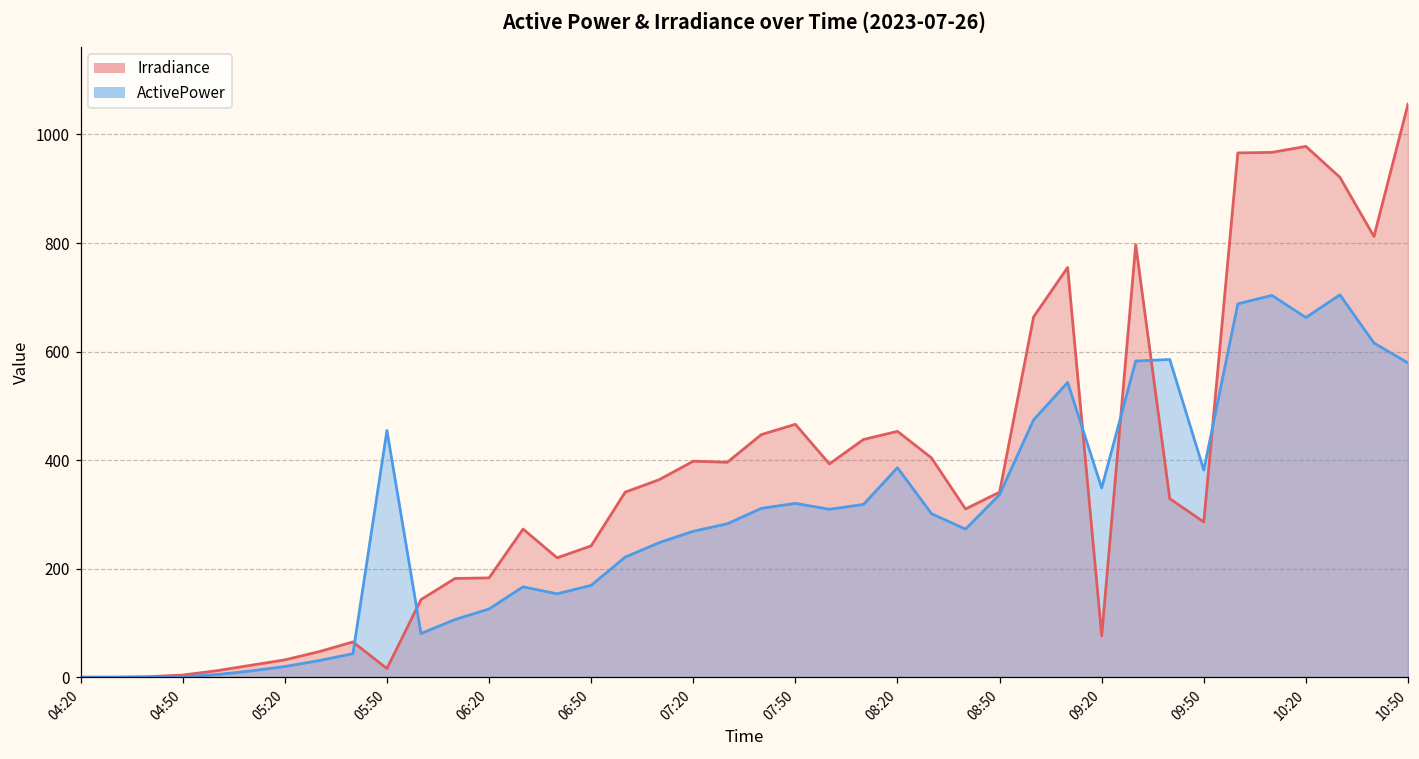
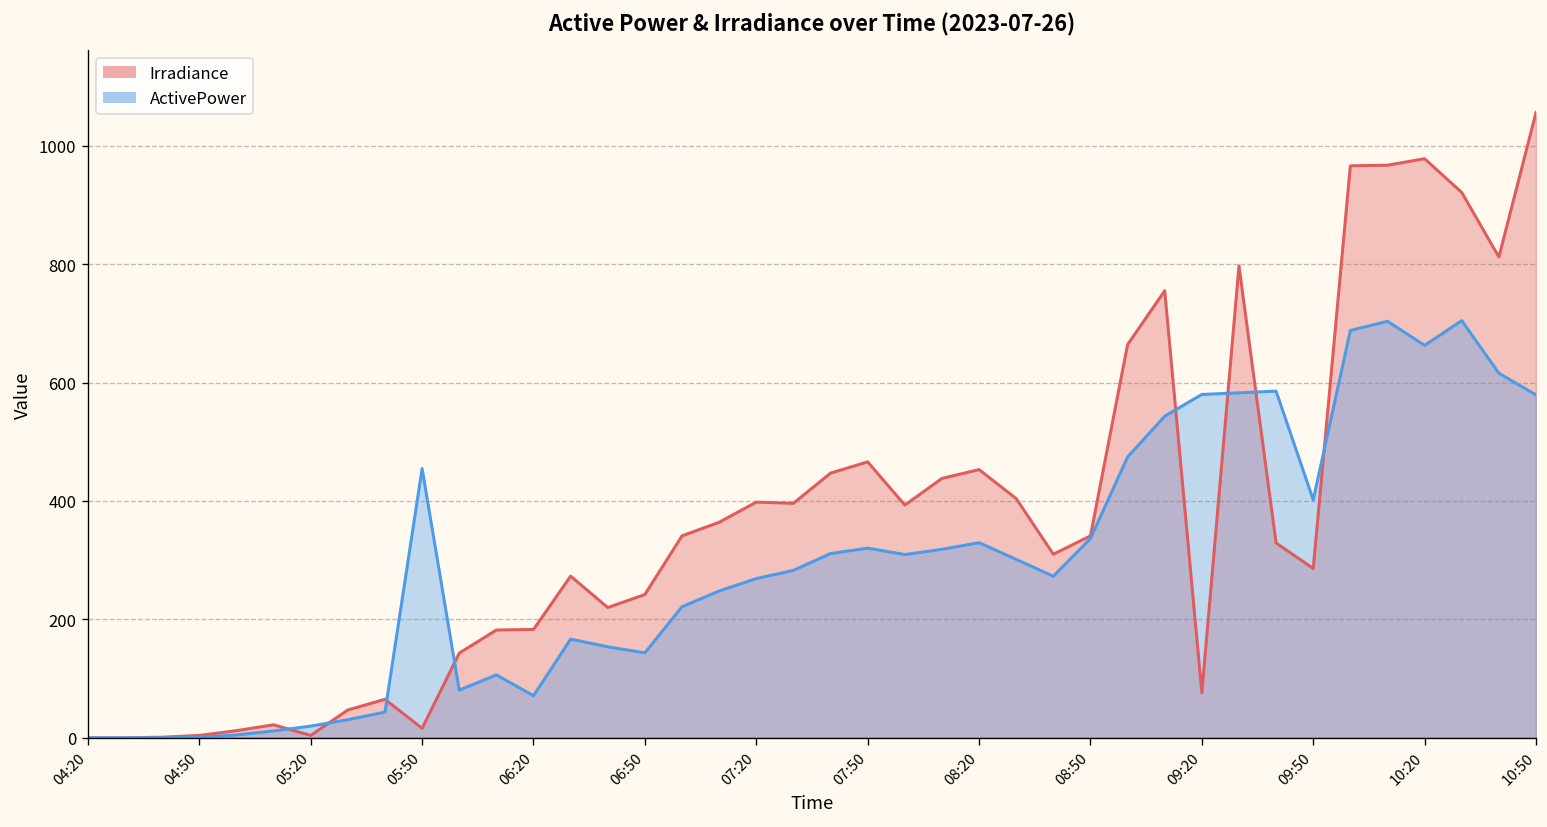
Irradiance, 05:20: 30 -> 0
ActivePower, 06:20: 130 -> 70
ActivePower, 06:50: 170 -> 140
ActivePower, 08:20: 390 -> 330
ActivePower, 09:20: 350 -> 580
ActivePower, 09:50: 380 -> 400
